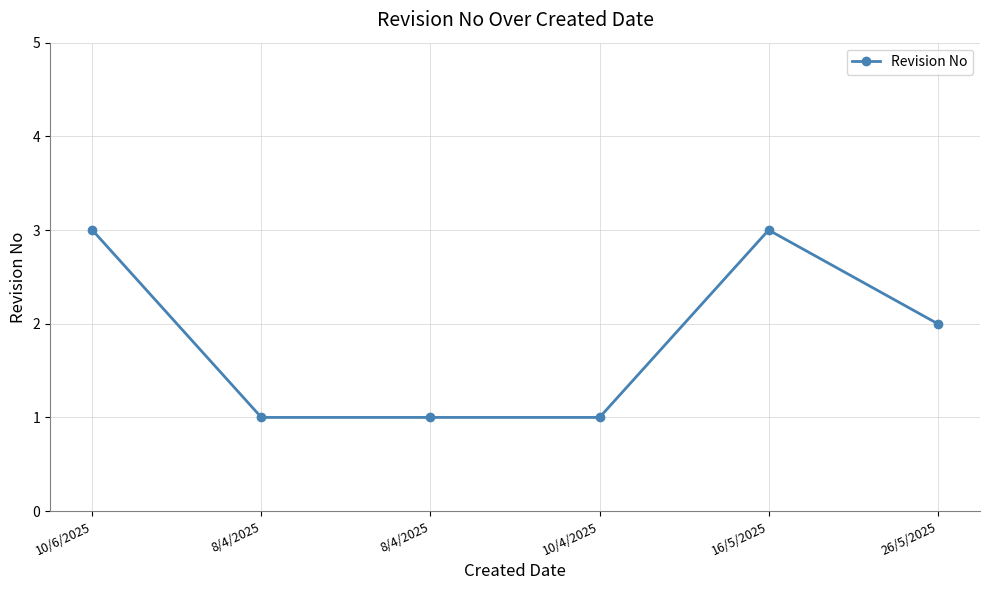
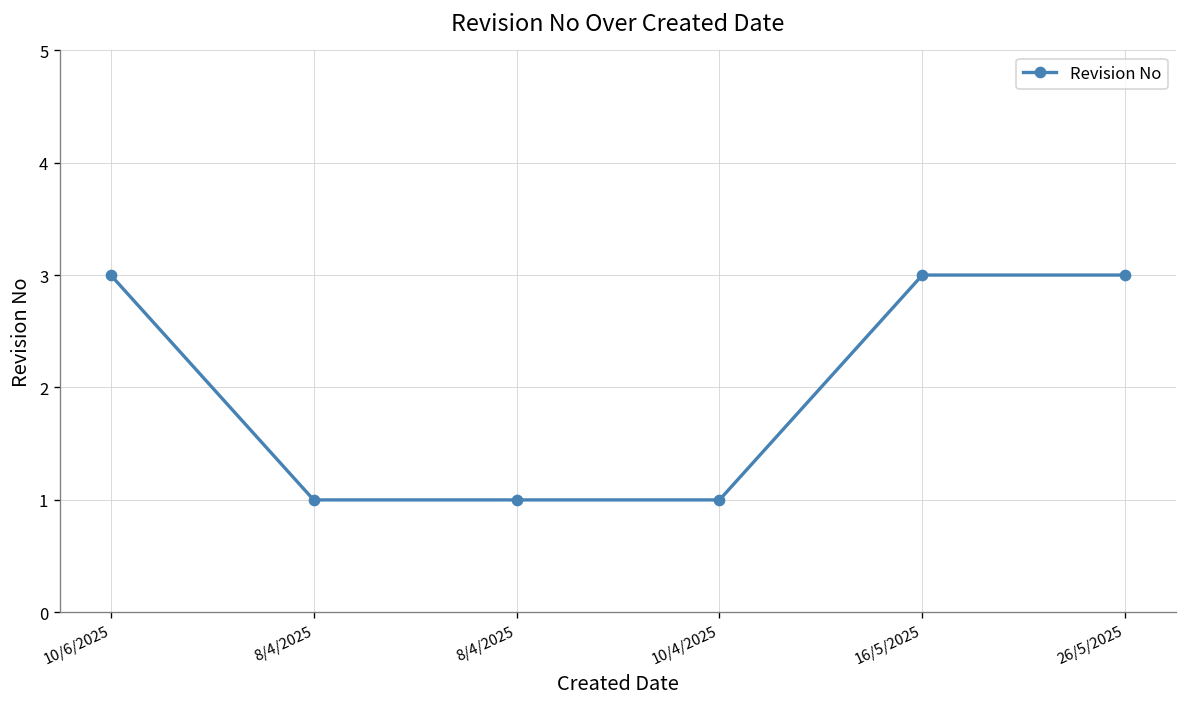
26/5/2025: 2 -> 3
